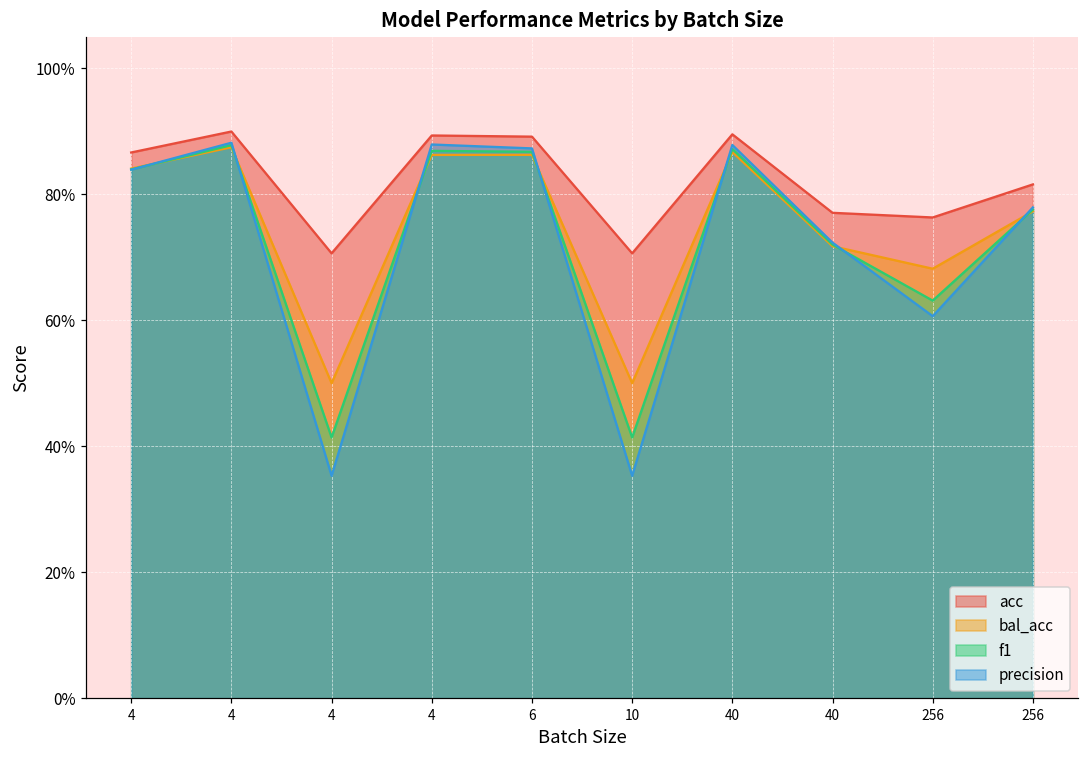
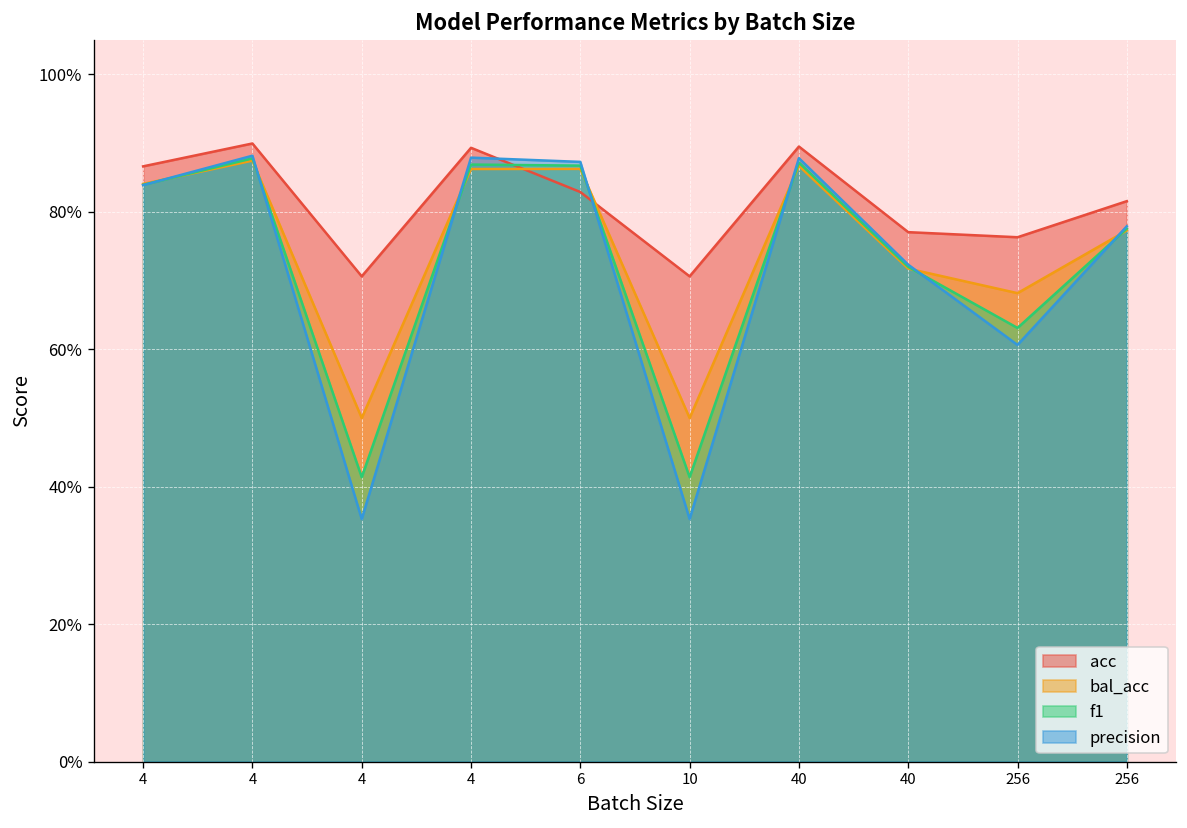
acc, 6: 89% -> 83%
